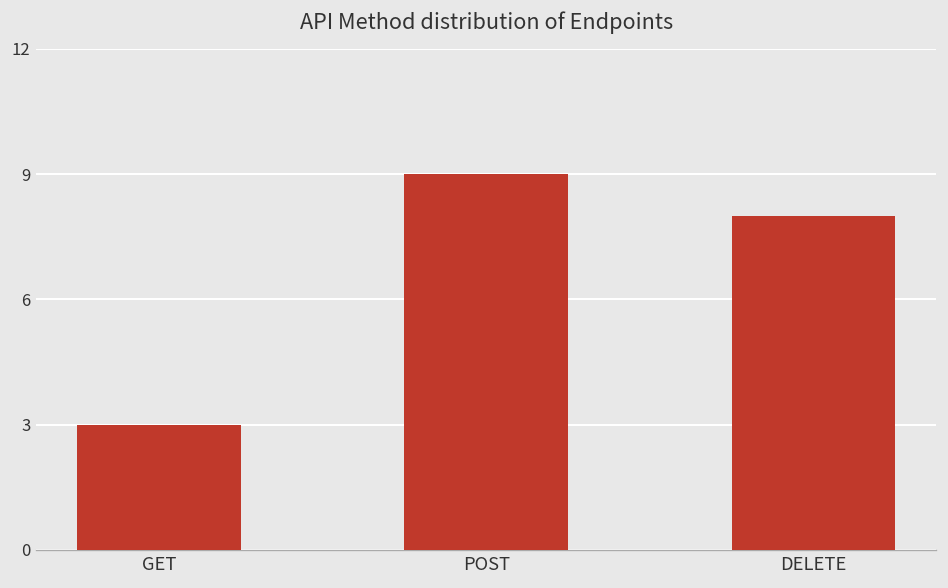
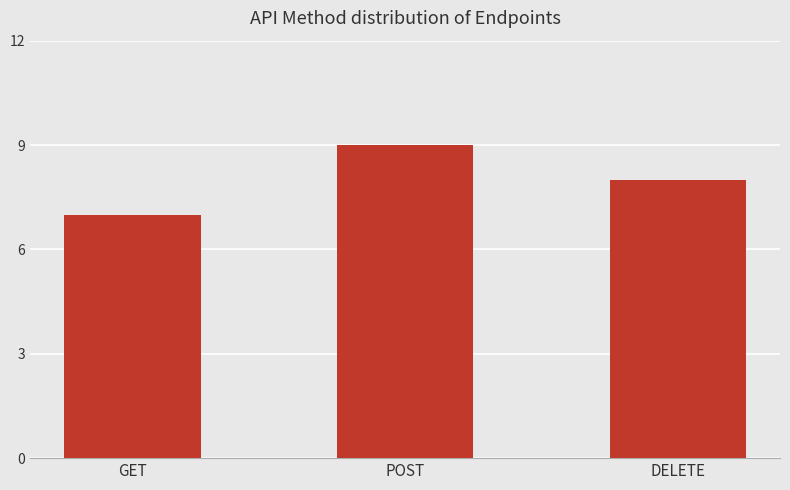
GET: 3 -> 7
